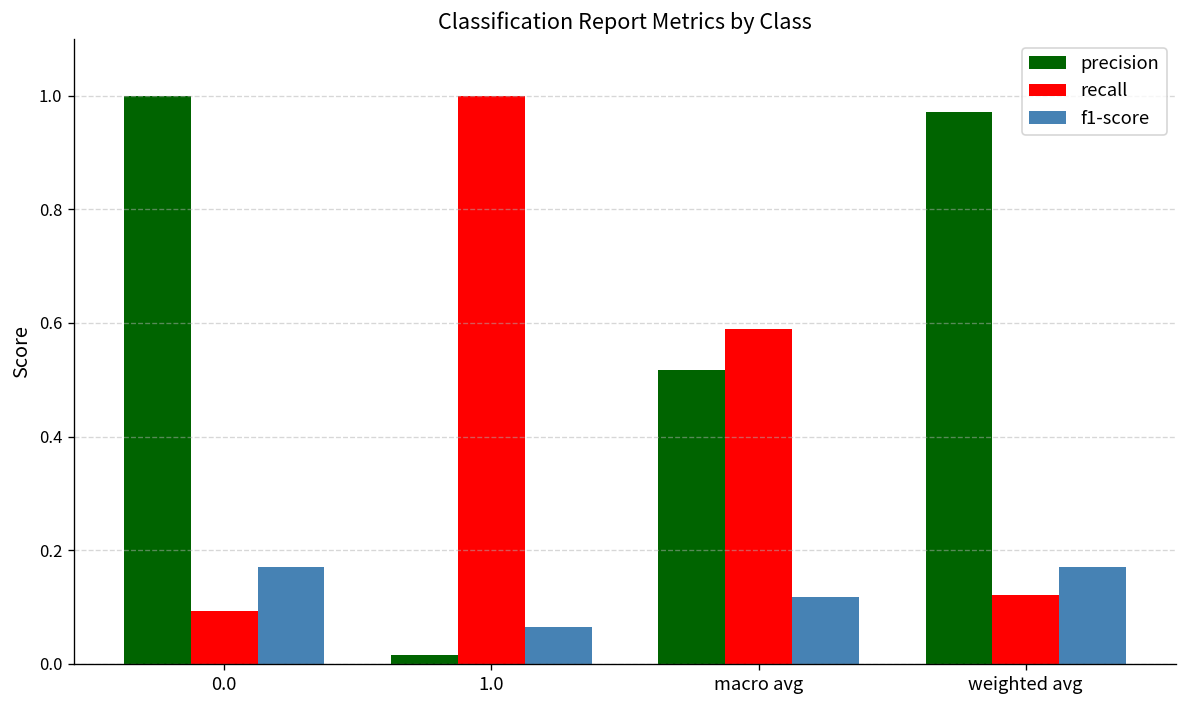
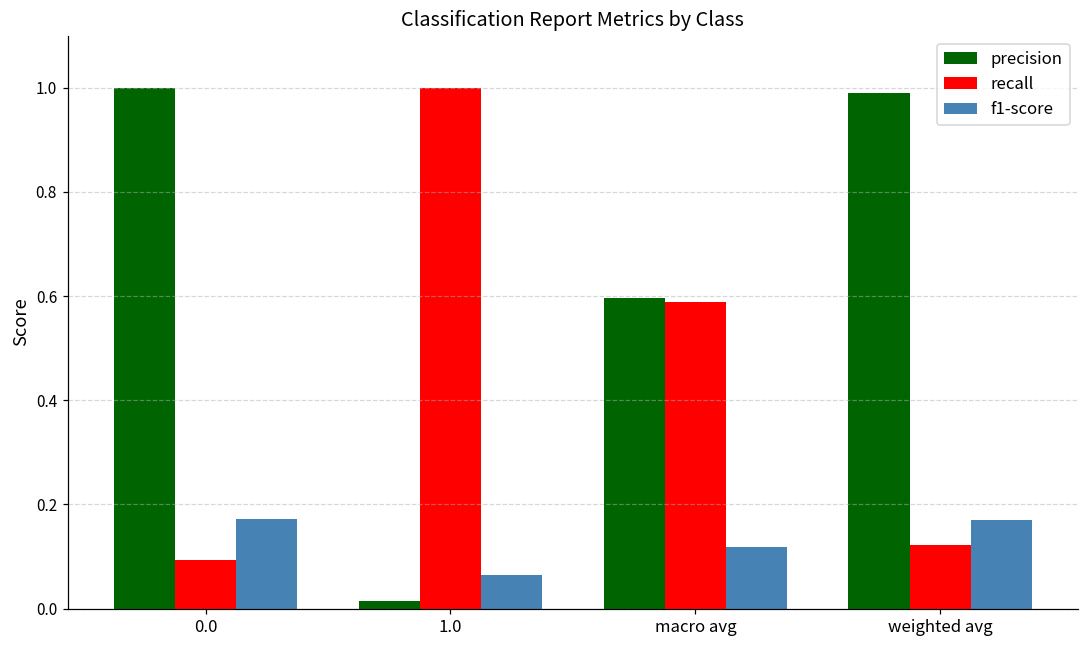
precision, macro avg: 0.52 -> 0.60
precision, weighted avg: 0.97 -> 0.99
